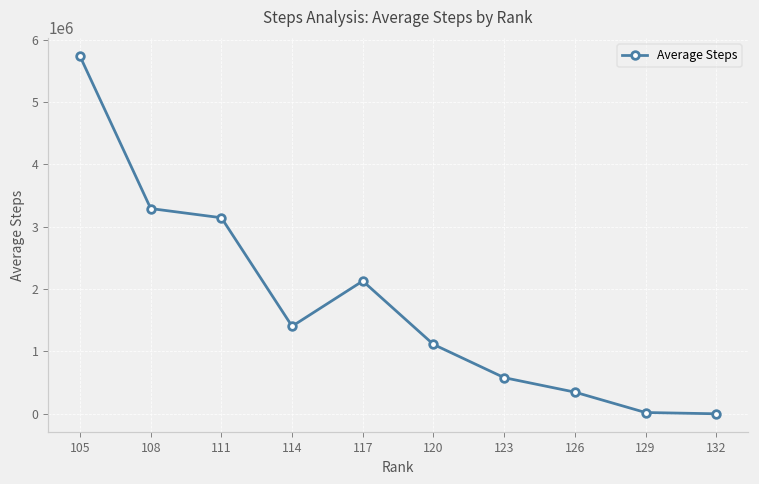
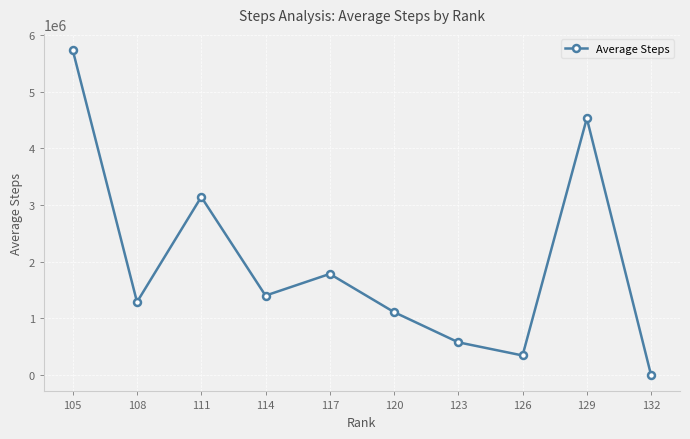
108: 3300000 -> 1300000
117: 2100000 -> 1800000
129: 0 -> 4500000
